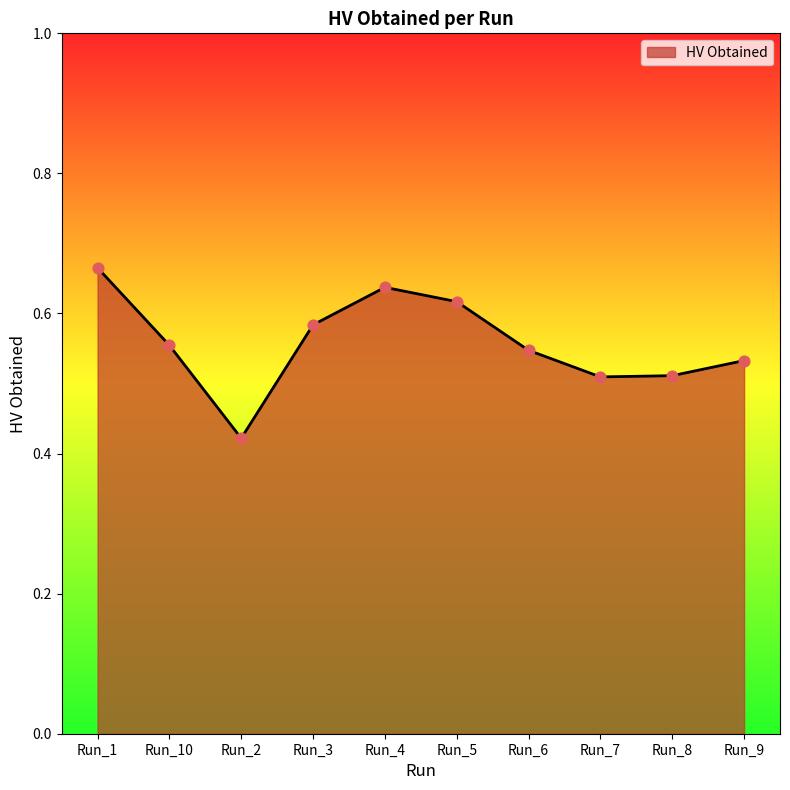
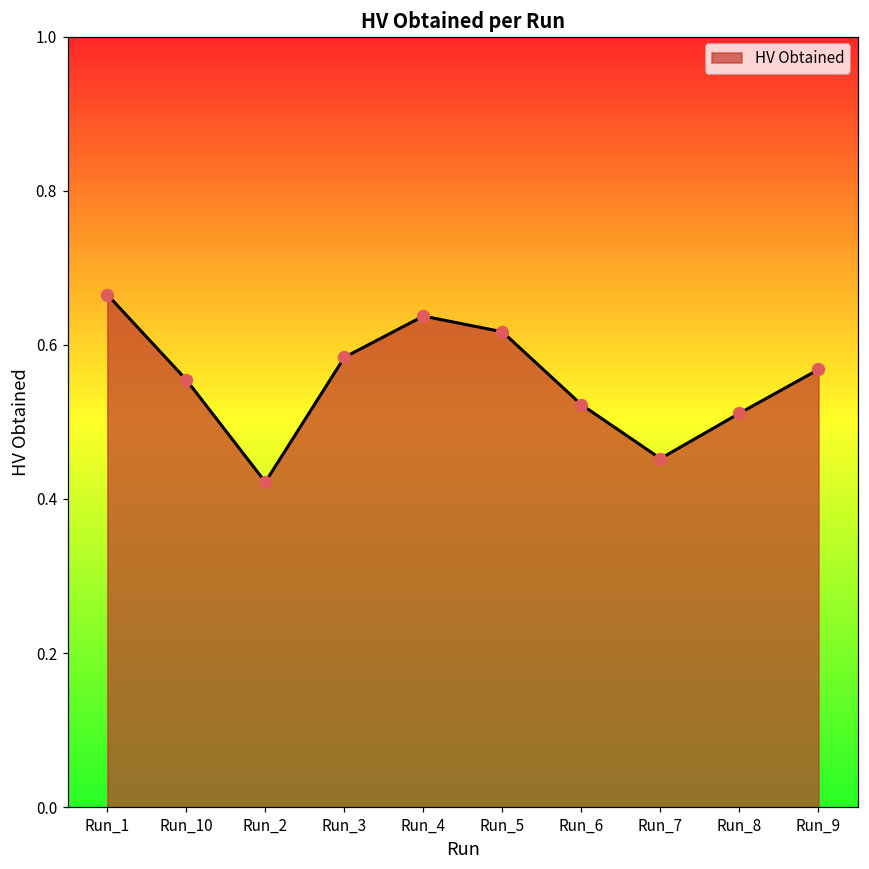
Run_6: 0.55 -> 0.52
Run_7: 0.51 -> 0.45
Run_9: 0.53 -> 0.57
